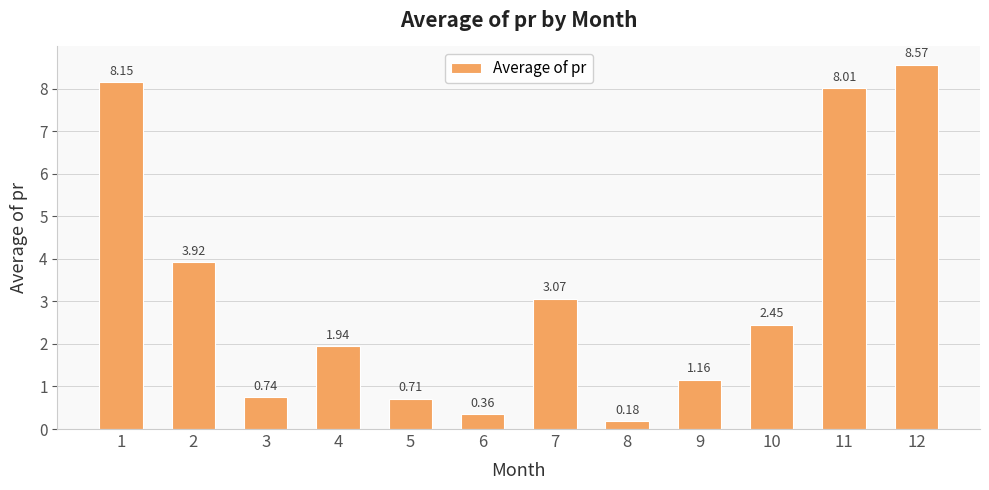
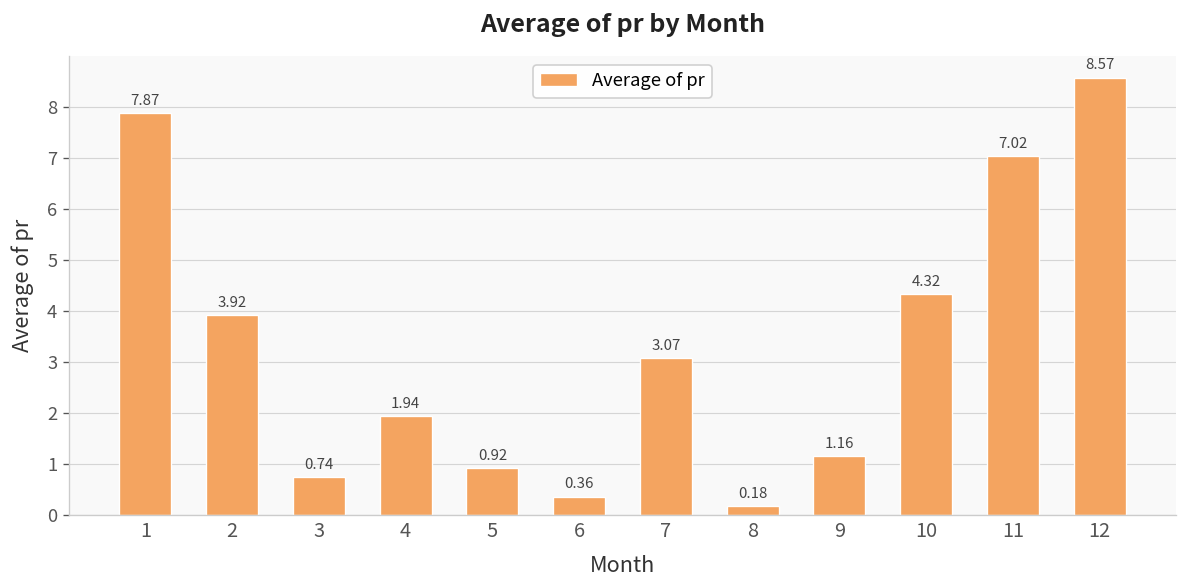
1: 8.15 -> 7.87
5: 0.71 -> 0.92
10: 2.45 -> 4.32
11: 8.01 -> 7.02
